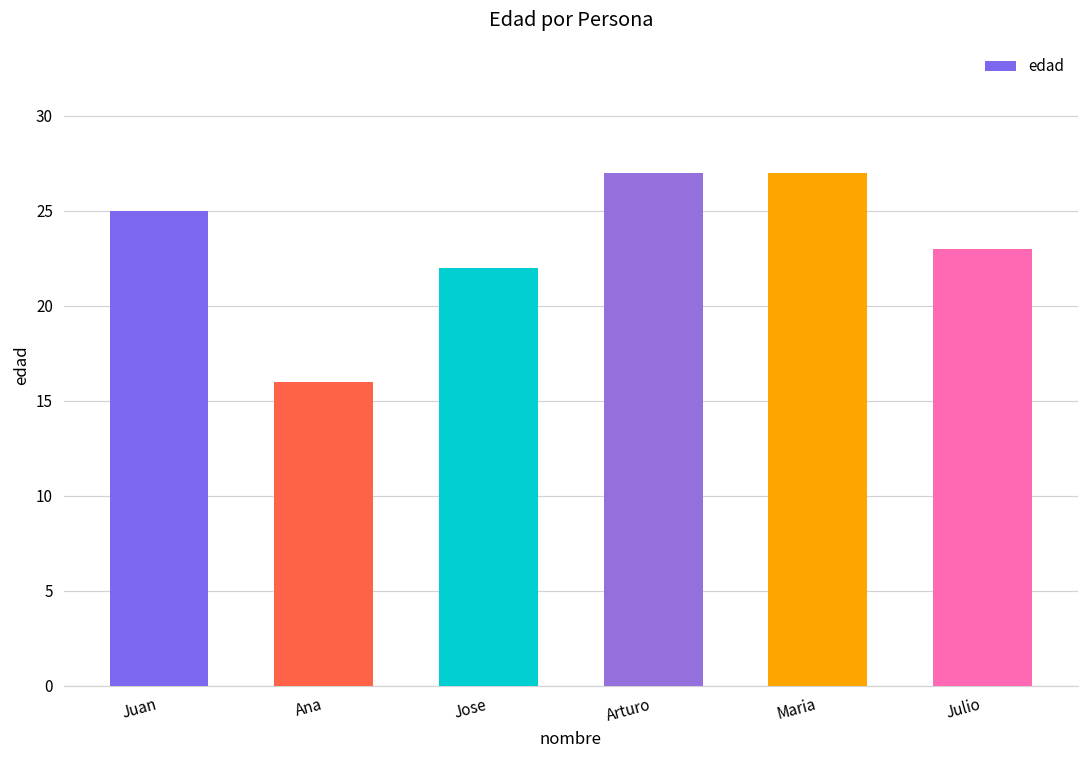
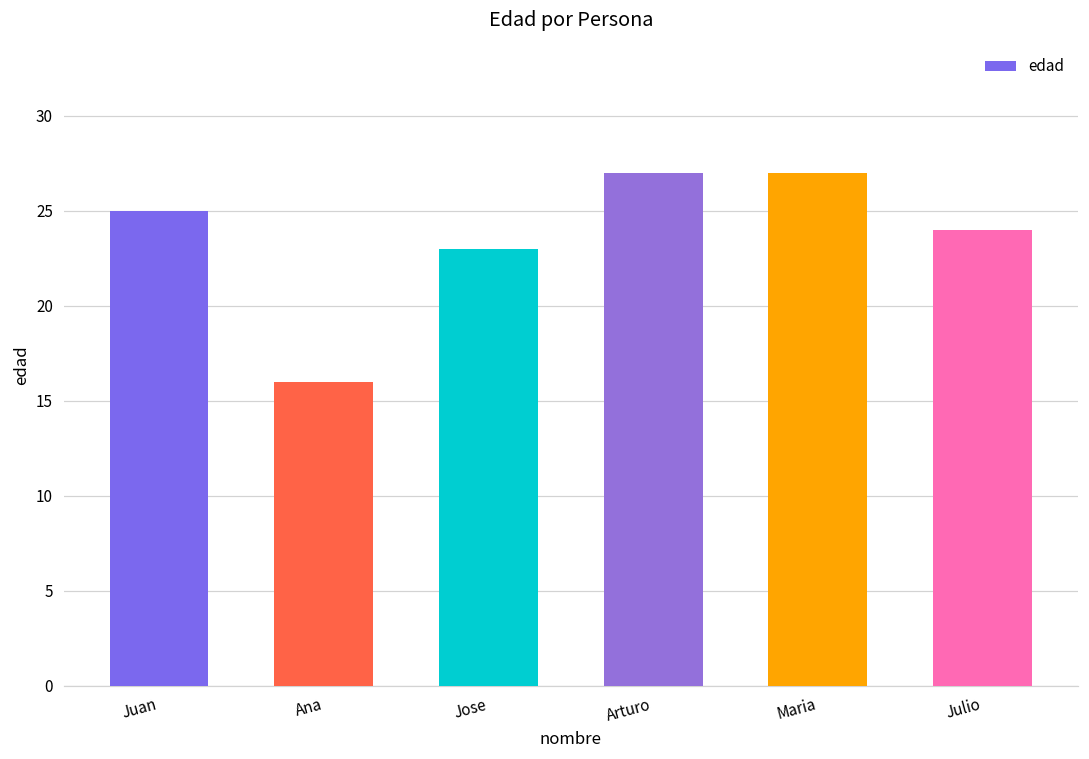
Jose: 22 -> 23
Julio: 23 -> 24
